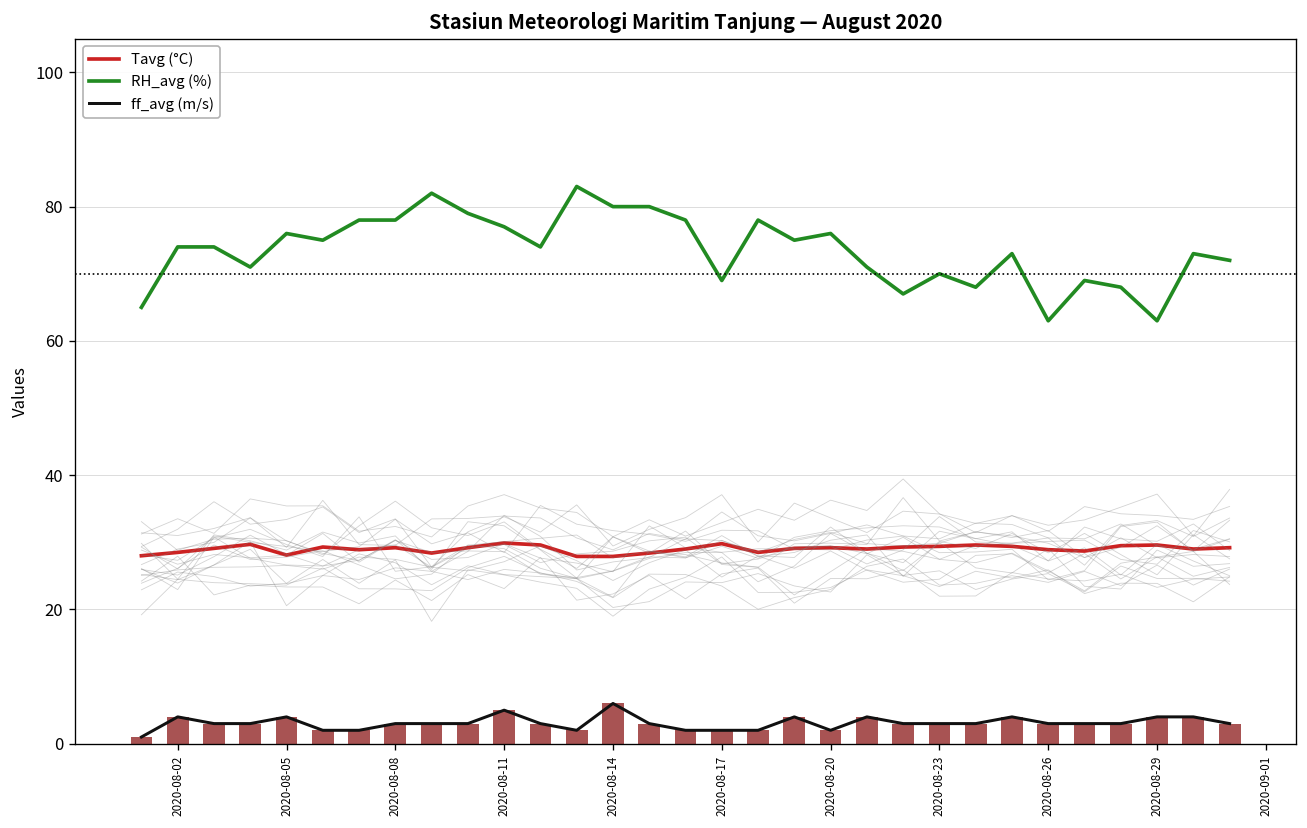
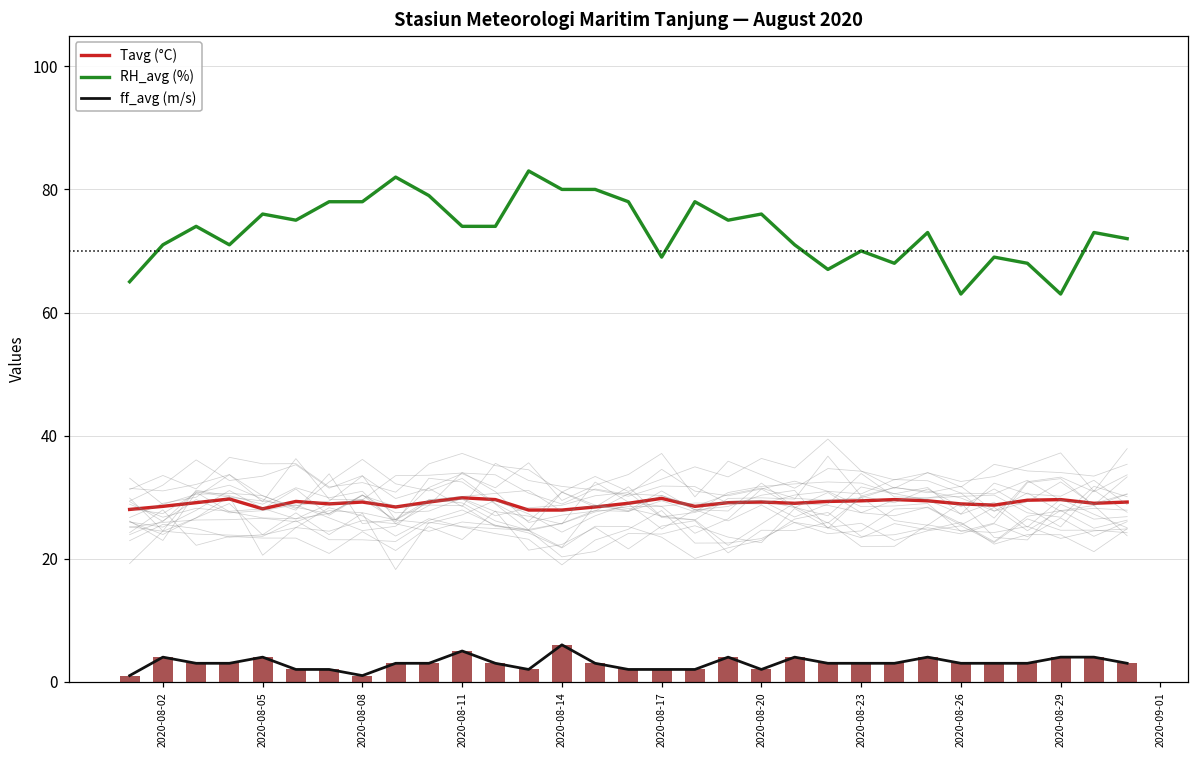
RH_avg (%), 2020-08-02: 74 -> 71
ff_avg (m/s), 2020-08-08: 3 -> 1
RH_avg (%), 2020-08-11: 77 -> 74
